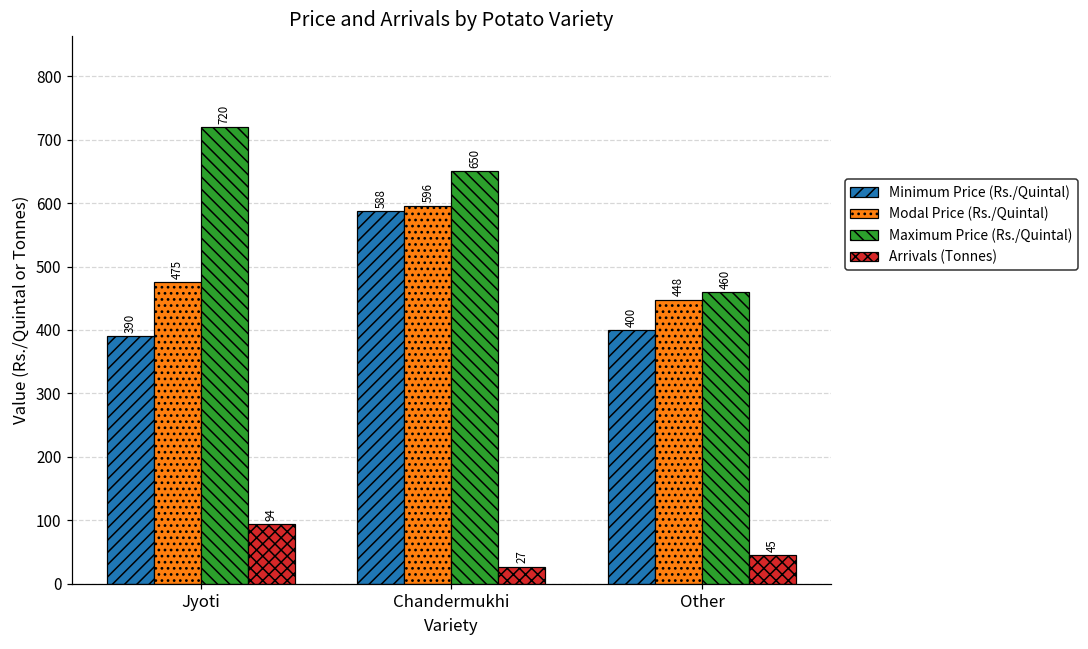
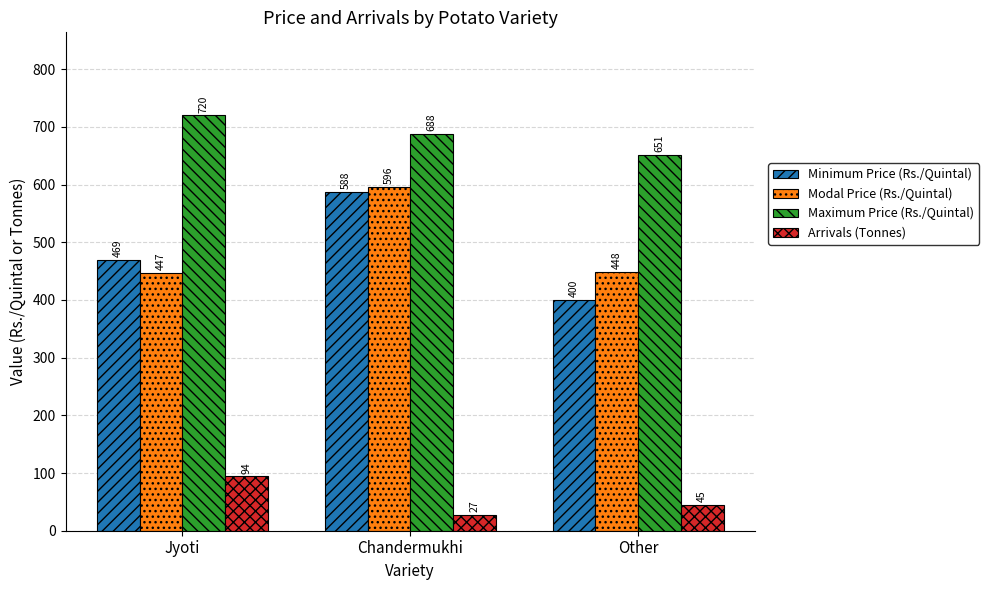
Minimum Price (Rs./Quintal), Jyoti: 390 -> 469
Modal Price (Rs./Quintal), Jyoti: 475 -> 447
Maximum Price (Rs./Quintal), Chandermukhi: 650 -> 688
Maximum Price (Rs./Quintal), Other: 460 -> 651
